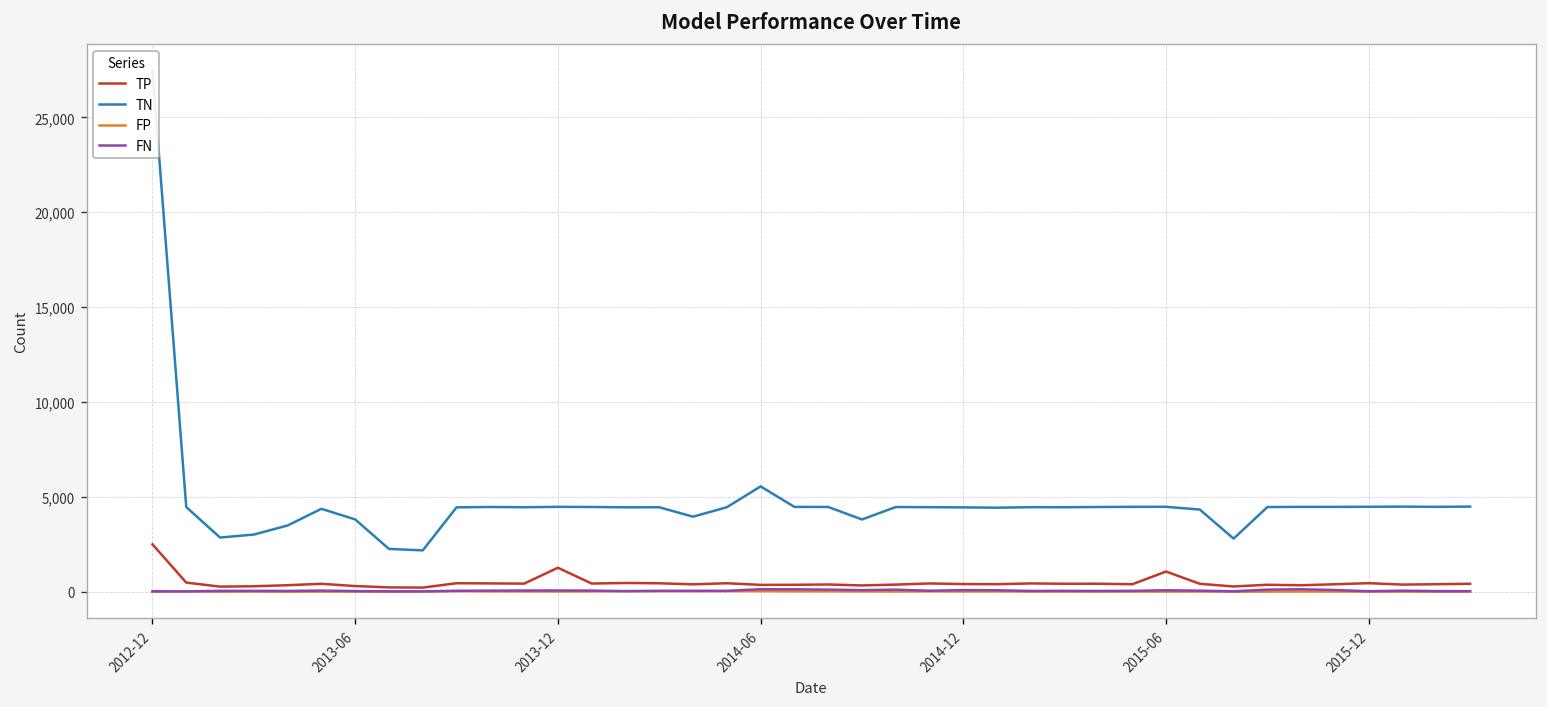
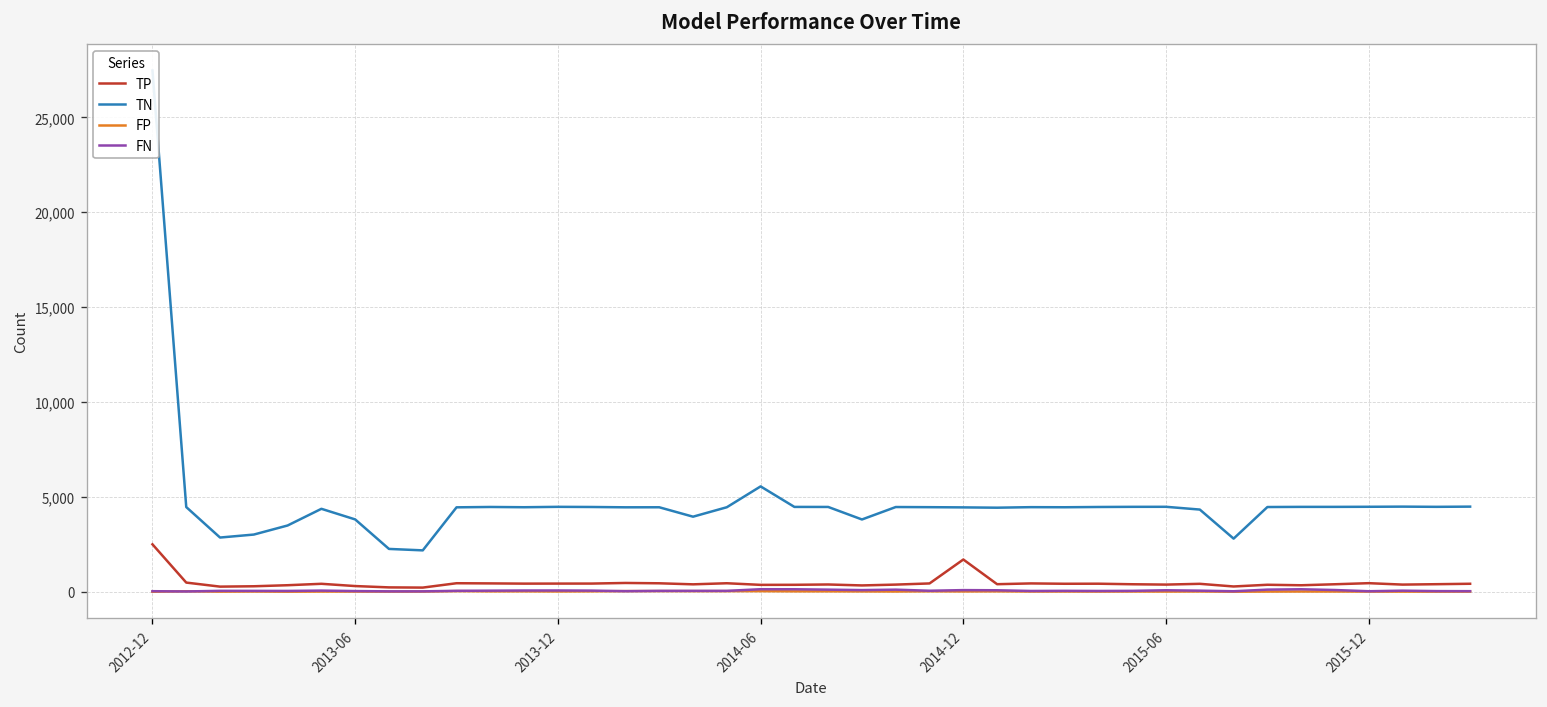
TP, 2013-12: 1,300 -> 400
TP, 2014-12: 400 -> 1,700
TP, 2015-06: 1,100 -> 400
